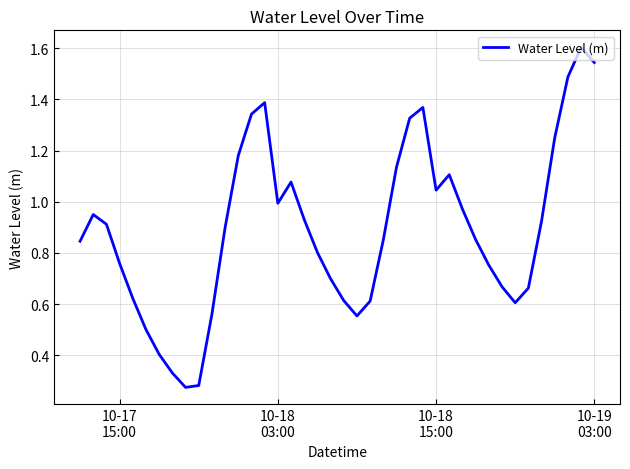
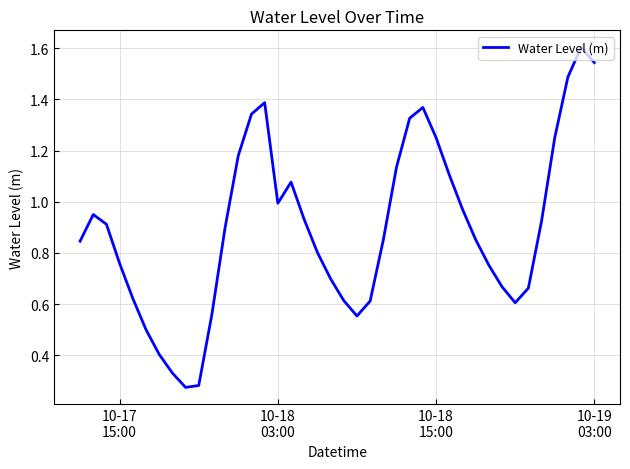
10-18 15:00: 1.05 -> 1.25
